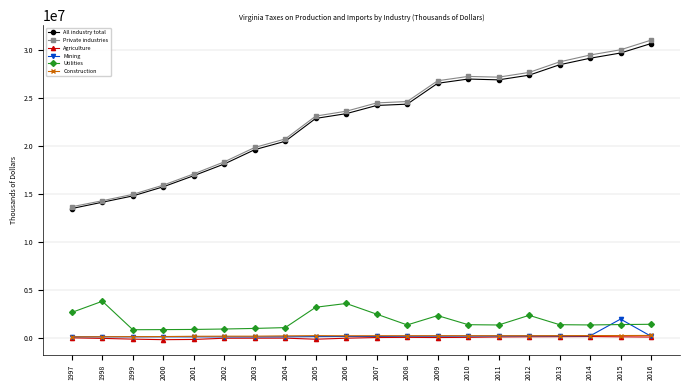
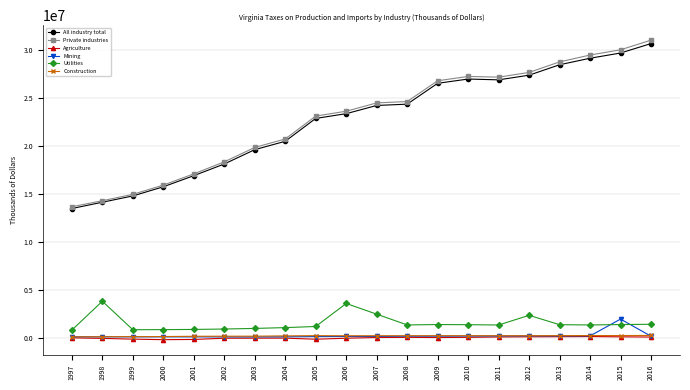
Utilities, 1997: 3000000 -> 1000000
Utilities, 2005: 3000000 -> 1000000
Utilities, 2009: 2000000 -> 1000000
